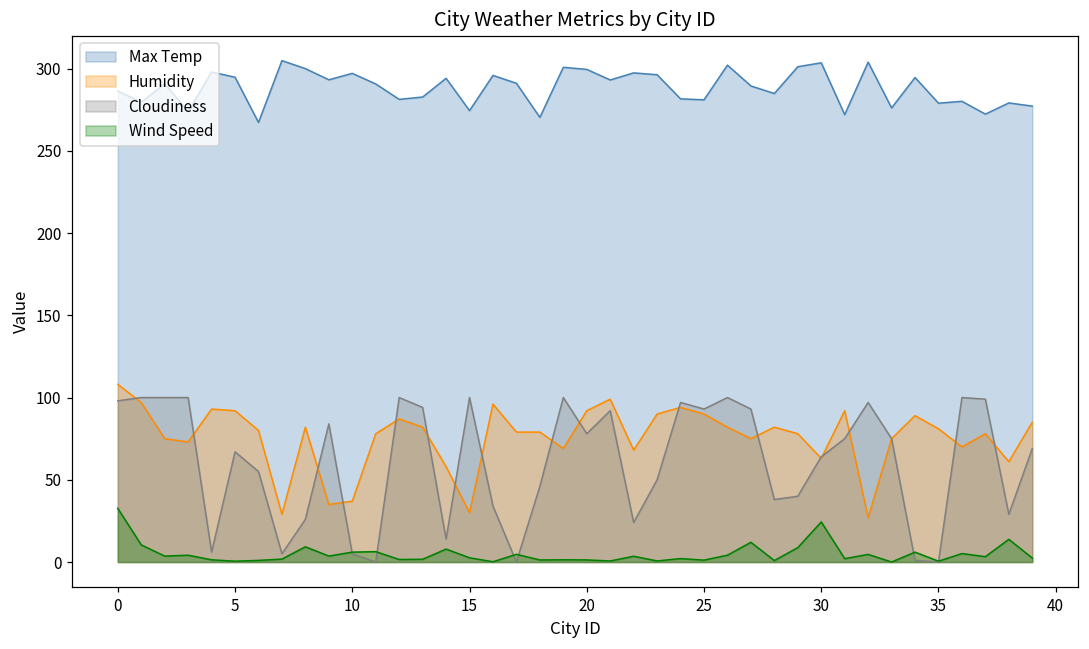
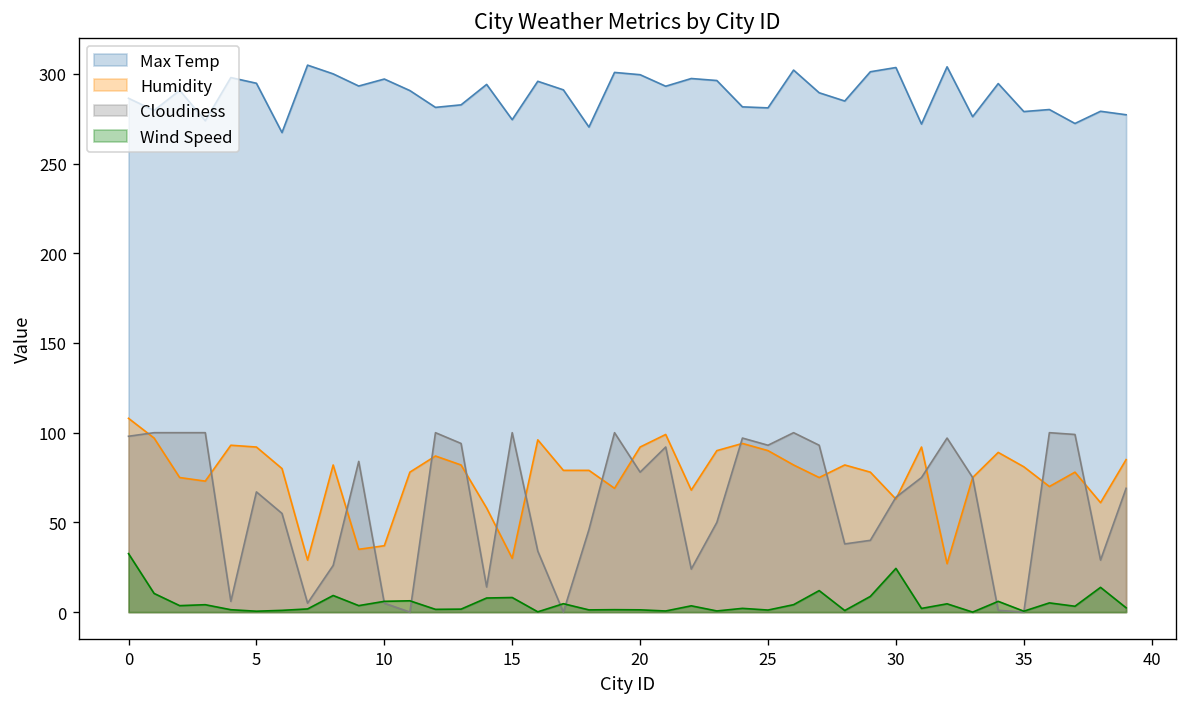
Wind Speed, 15: 3 -> 8
